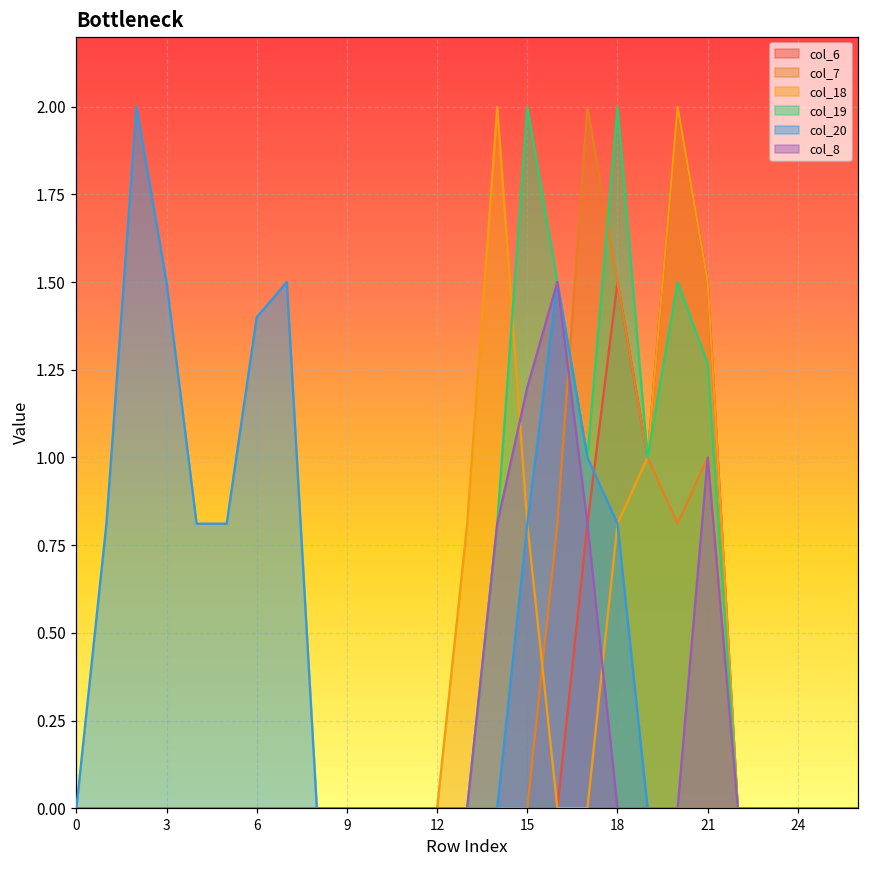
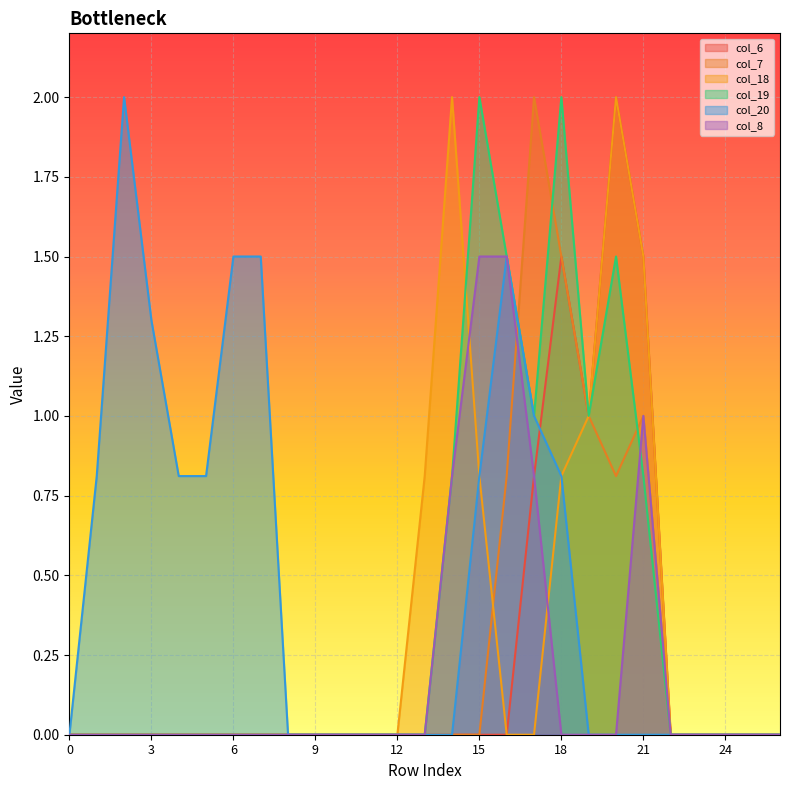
col_20, 3: 1.5 -> 1.3
col_20, 6: 1.4 -> 1.5
col_8, 15: 1.2 -> 1.5
col_19, 21: 1.27 -> 0.81
